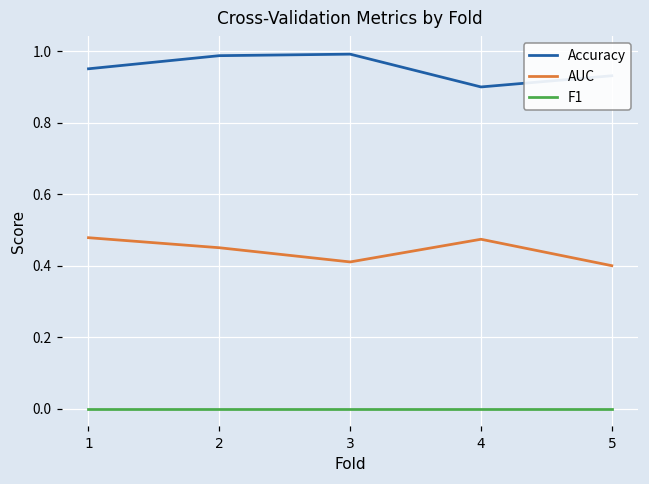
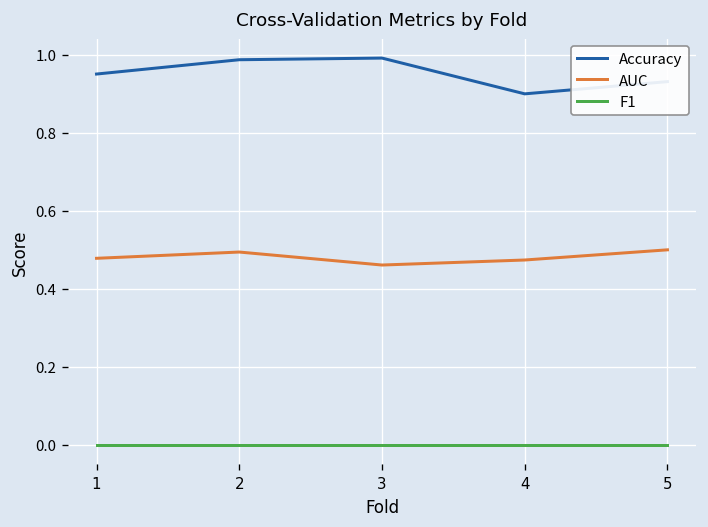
AUC, 2: 0.45 -> 0.49
AUC, 3: 0.41 -> 0.46
AUC, 5: 0.4 -> 0.5
